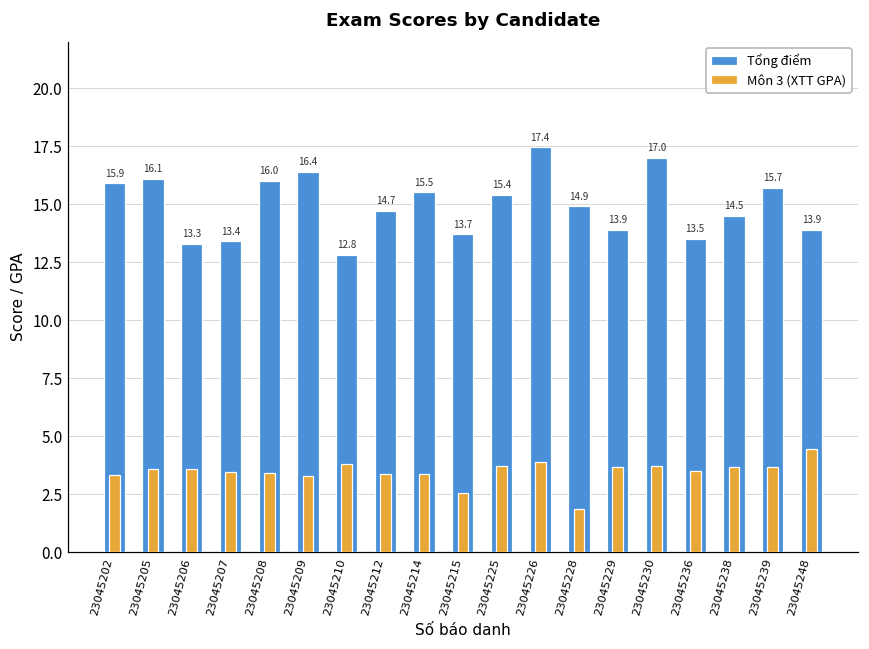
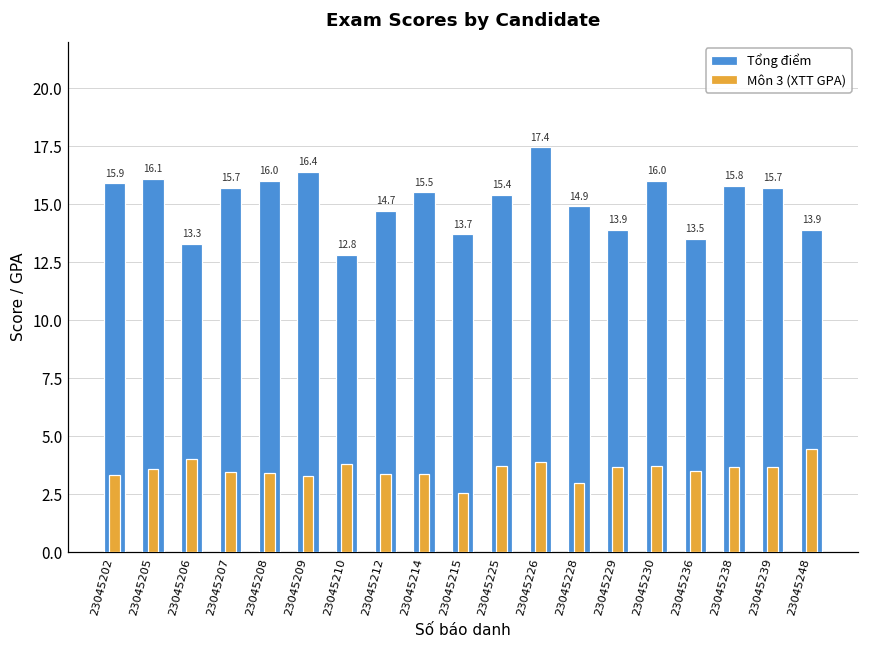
Môn 3 (XTT GPA), 23045206: 3.6 -> 4.0
Tổng điểm, 23045207: 13.4 -> 15.7
Môn 3 (XTT GPA), 23045228: 1.9 -> 3.0
Tổng điểm, 23045230: 17.0 -> 16.0
Tổng điểm, 23045238: 14.5 -> 15.8
